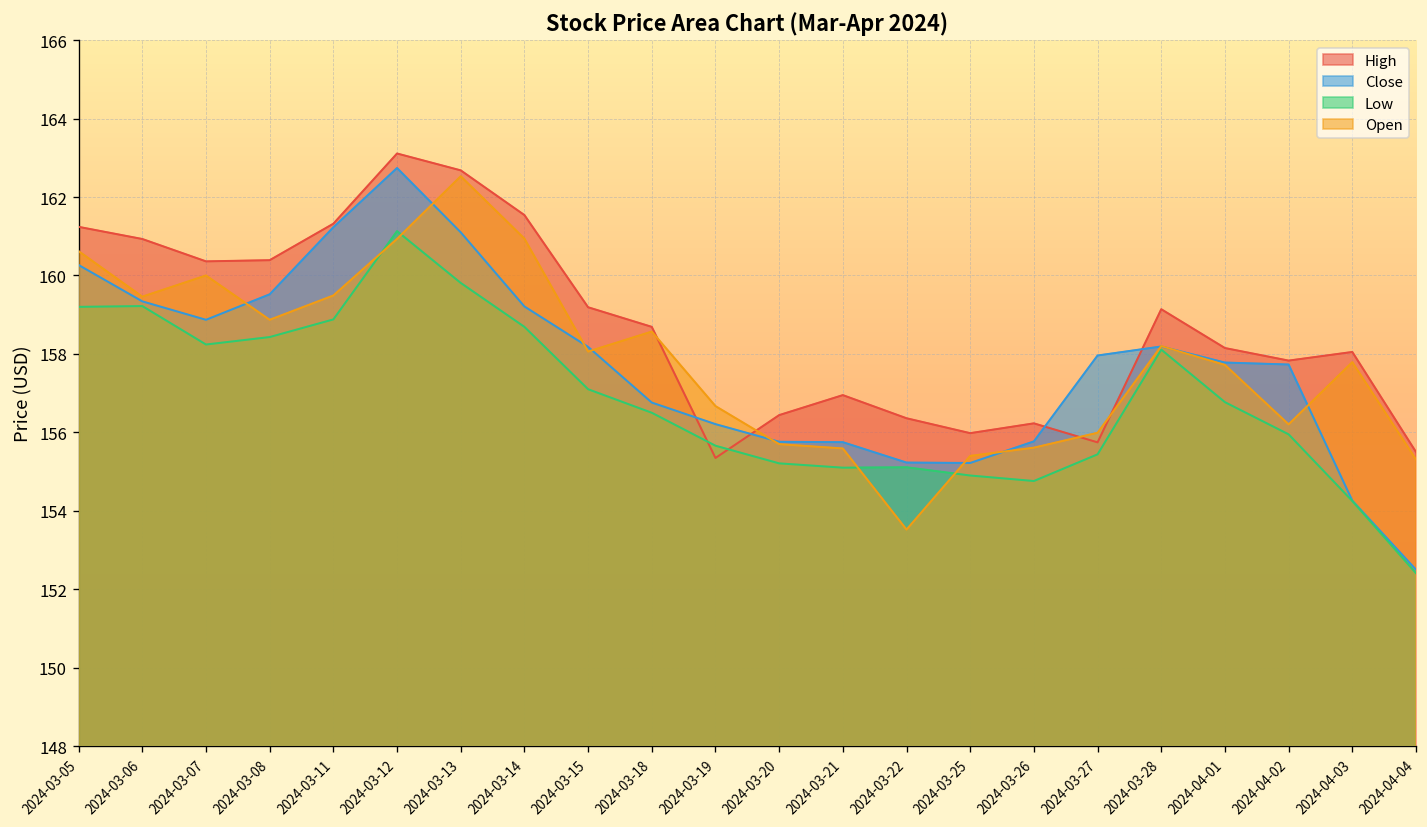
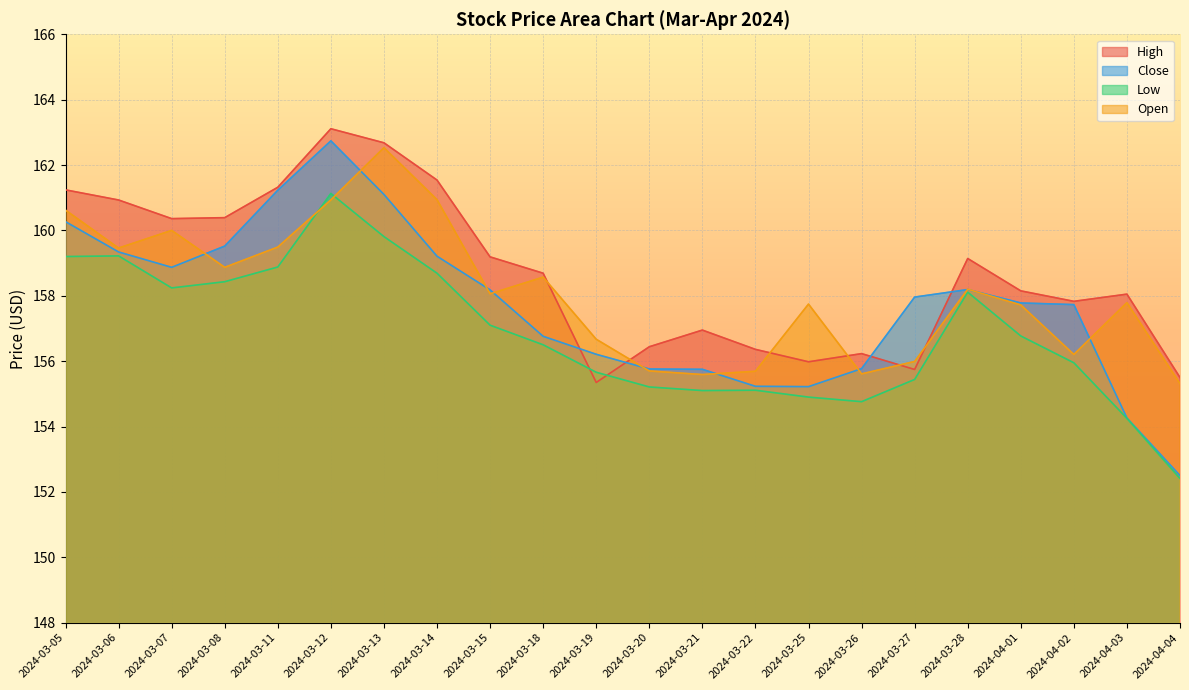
Open, 2024-03-22: 153.5 -> 155.7
Open, 2024-03-25: 155.4 -> 157.7
